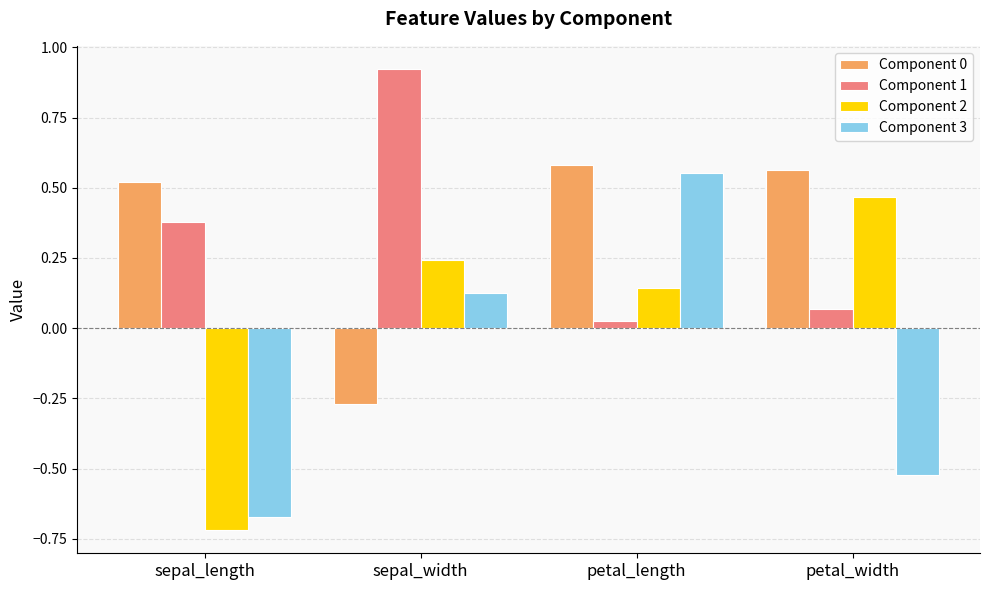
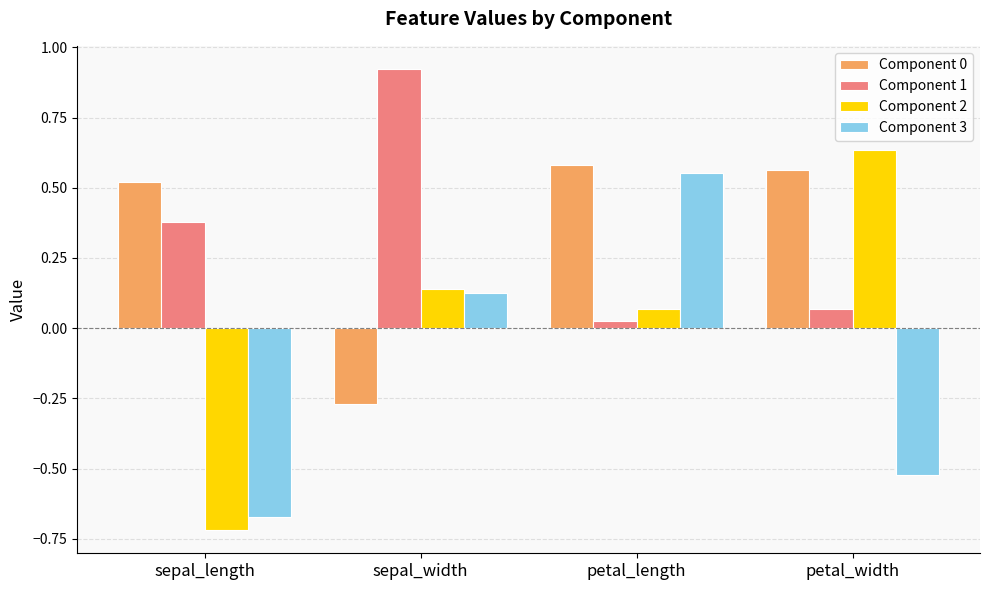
Component 2, sepal_width: 0.24 -> 0.14
Component 2, petal_length: 0.14 -> 0.07
Component 2, petal_width: 0.47 -> 0.63
